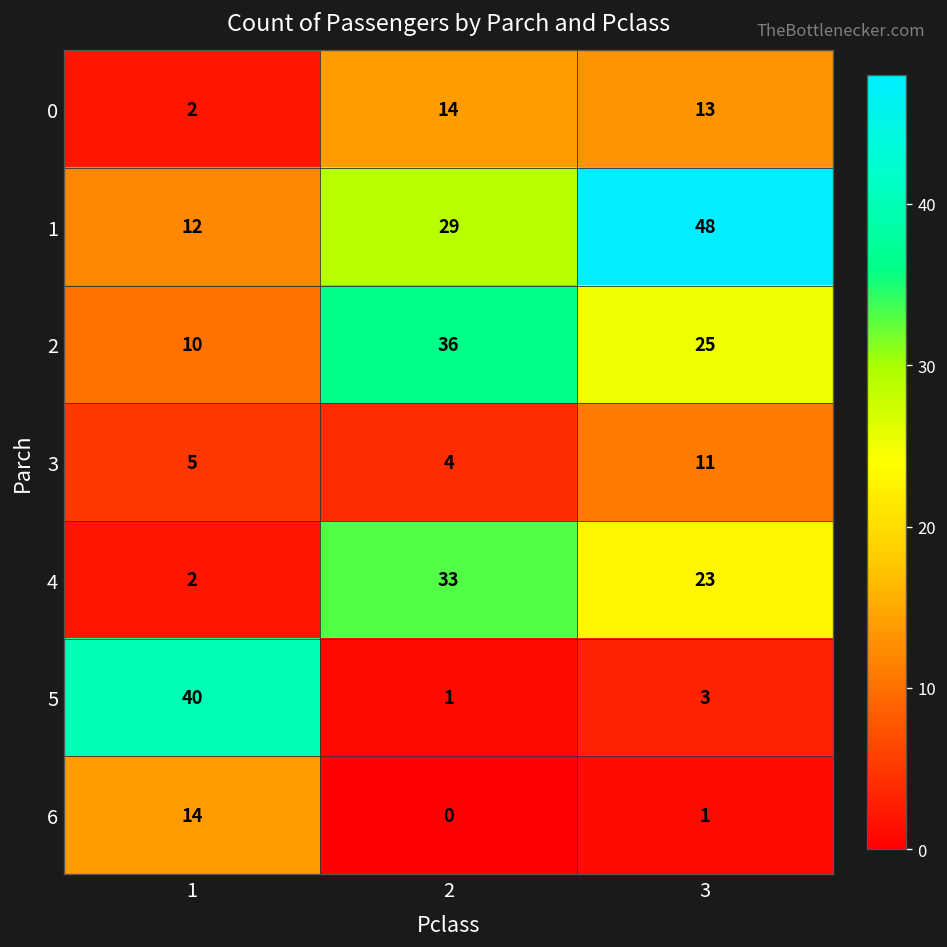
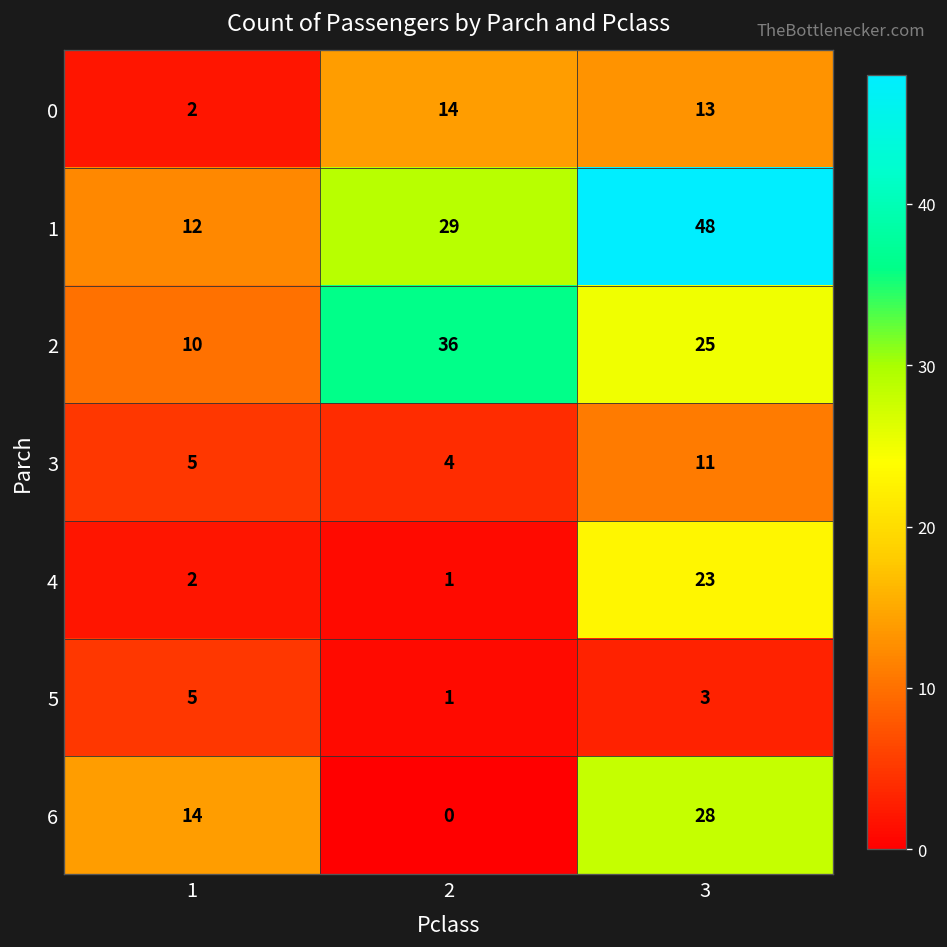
4, 2: 33 -> 1
5, 1: 40 -> 5
6, 3: 1 -> 28
